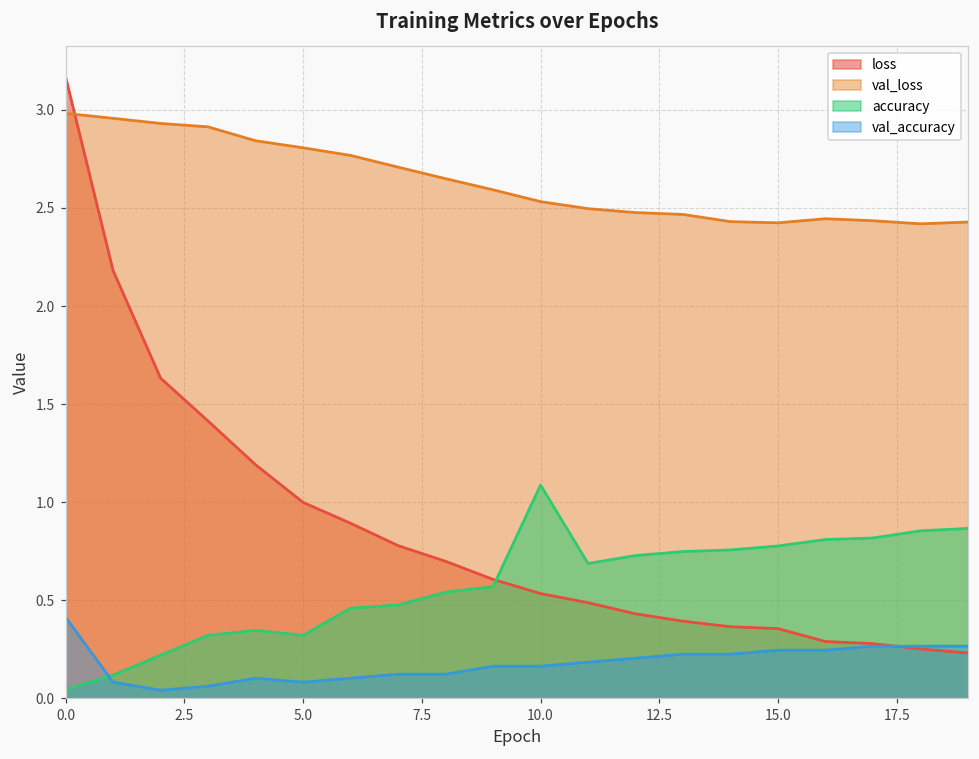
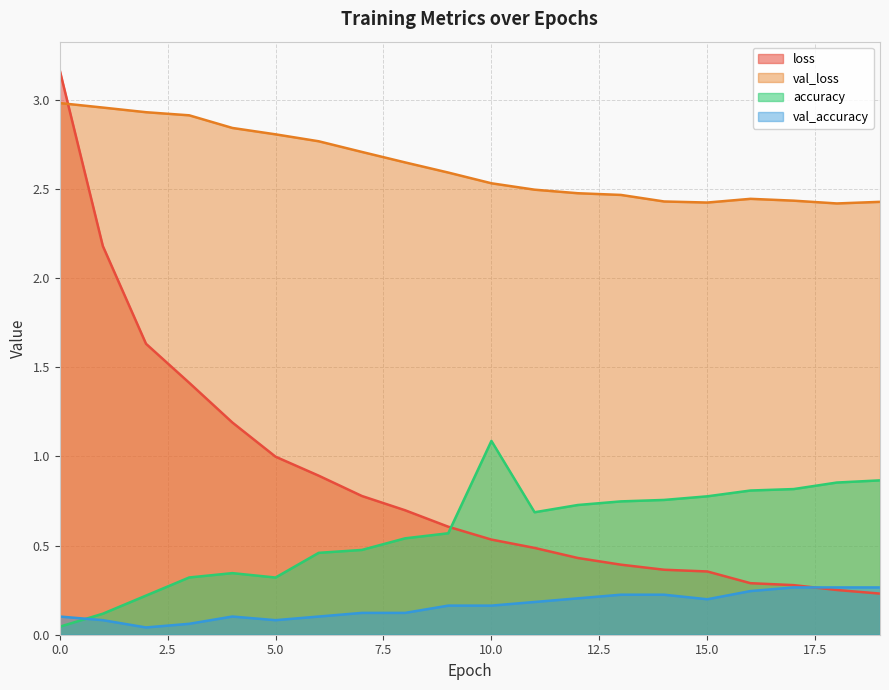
val_accuracy, 0.0: 0.41 -> 0.10
val_accuracy, 15.0: 0.24 -> 0.20
